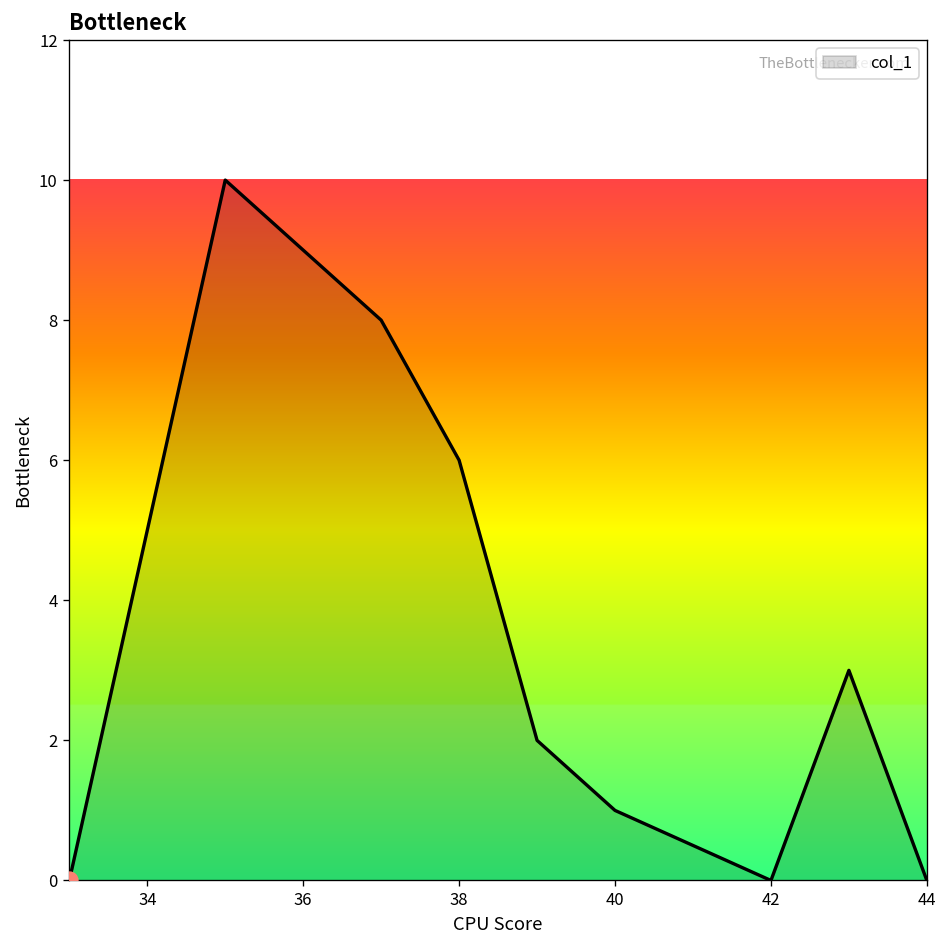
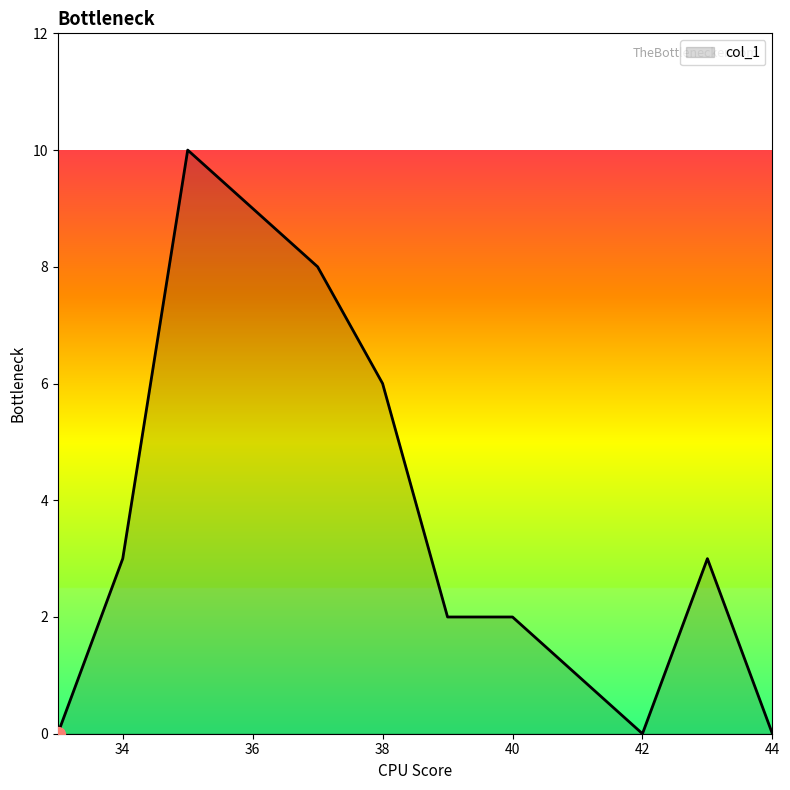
col_1, 34: 5 -> 3
col_1, 40: 1 -> 2
